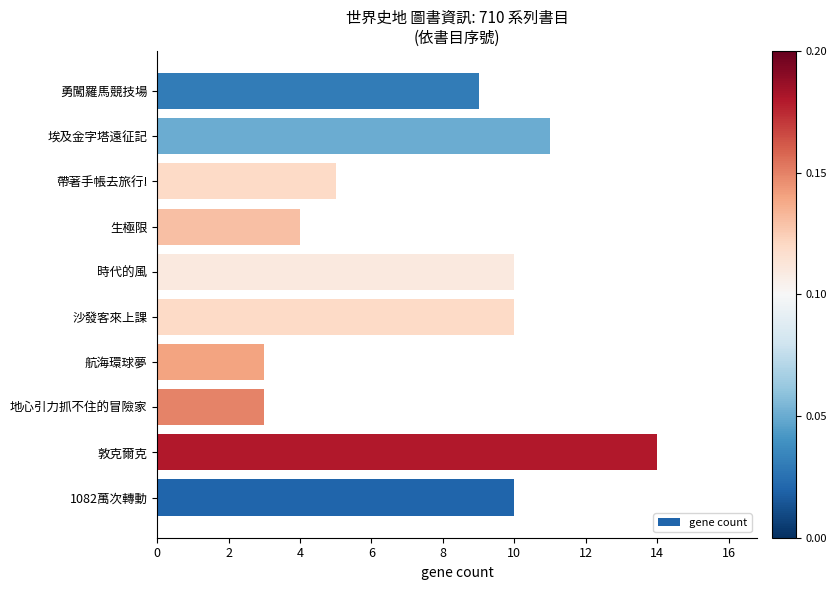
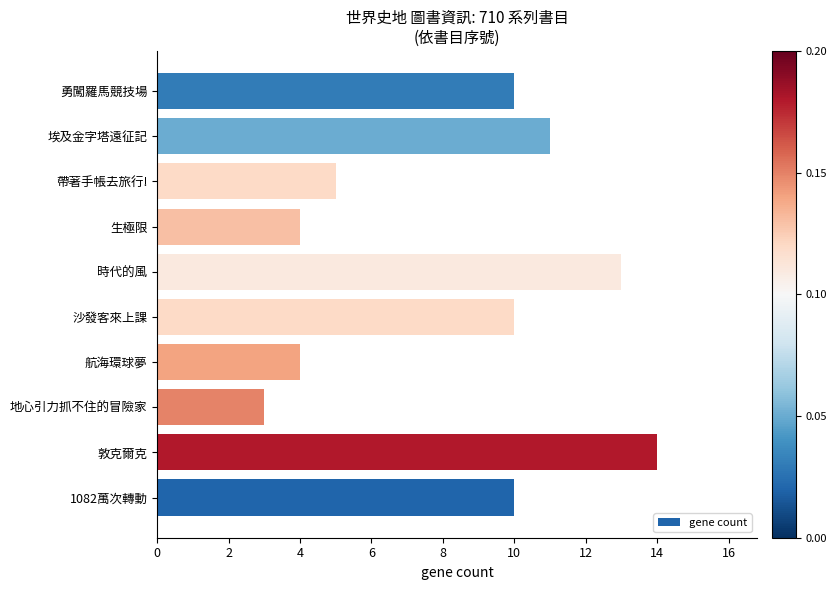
勇闖羅馬競技場: 9 -> 10
時代的風: 10 -> 13
航海環球夢: 3 -> 4
